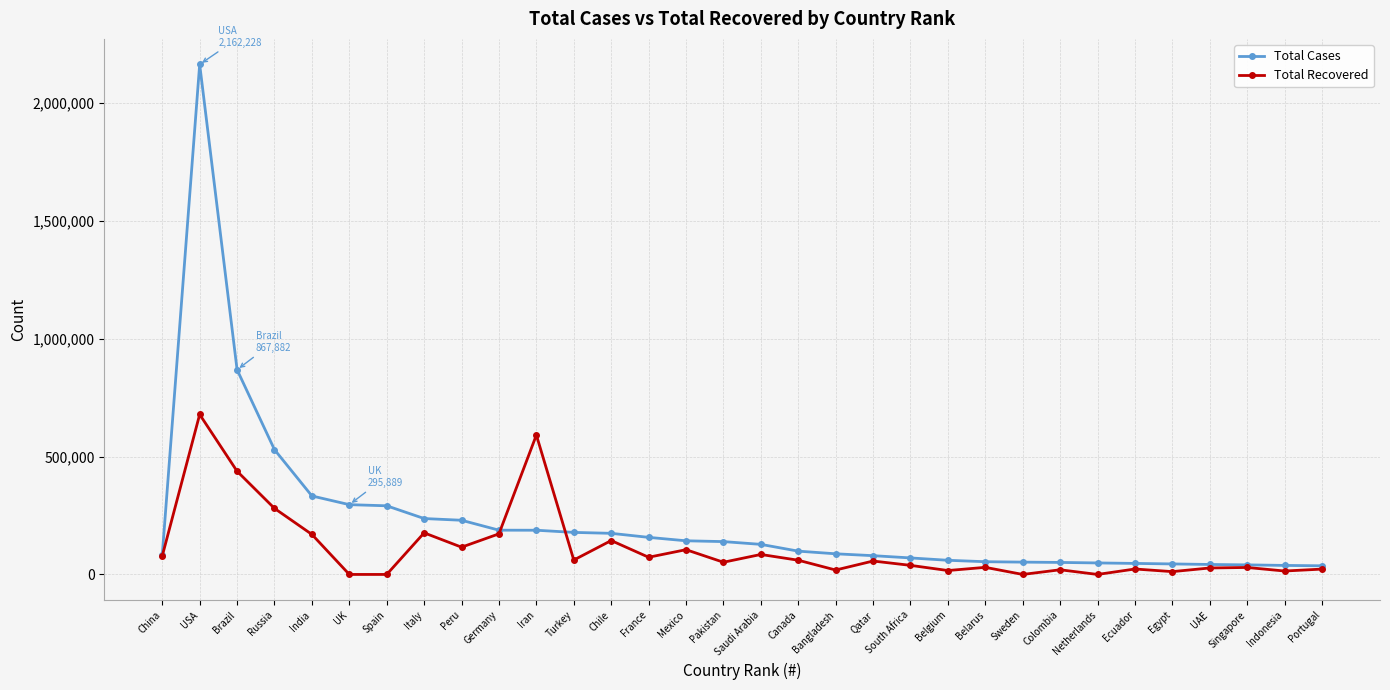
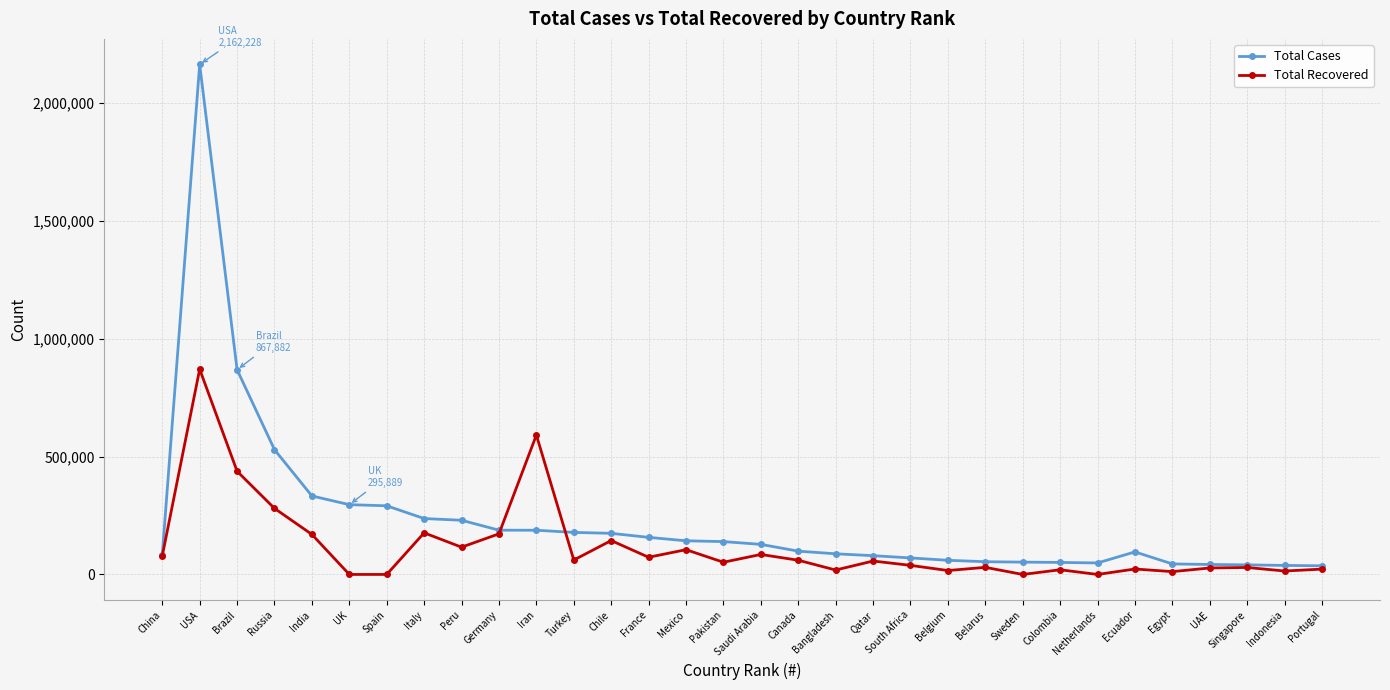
Total Recovered, USA: 680,000 -> 870,000
Total Cases, Ecuador: 50,000 -> 100,000
